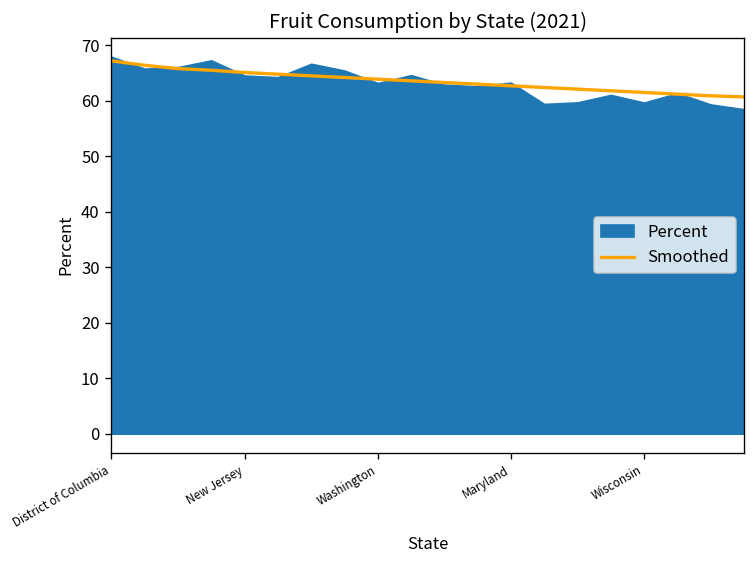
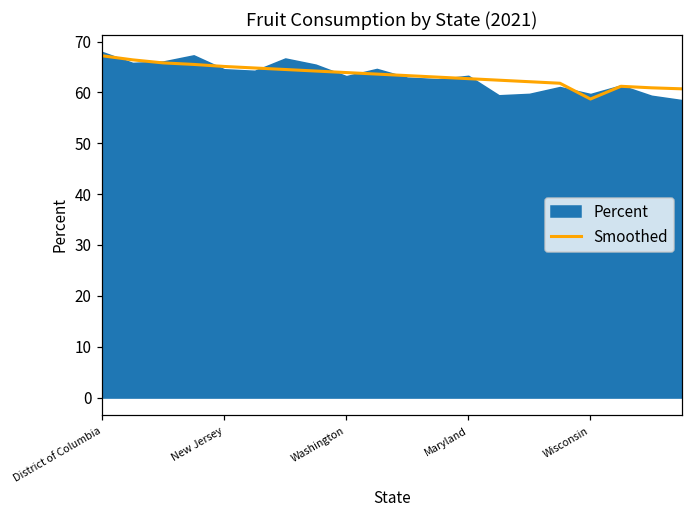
Smoothed, Wisconsin: 62 -> 59
